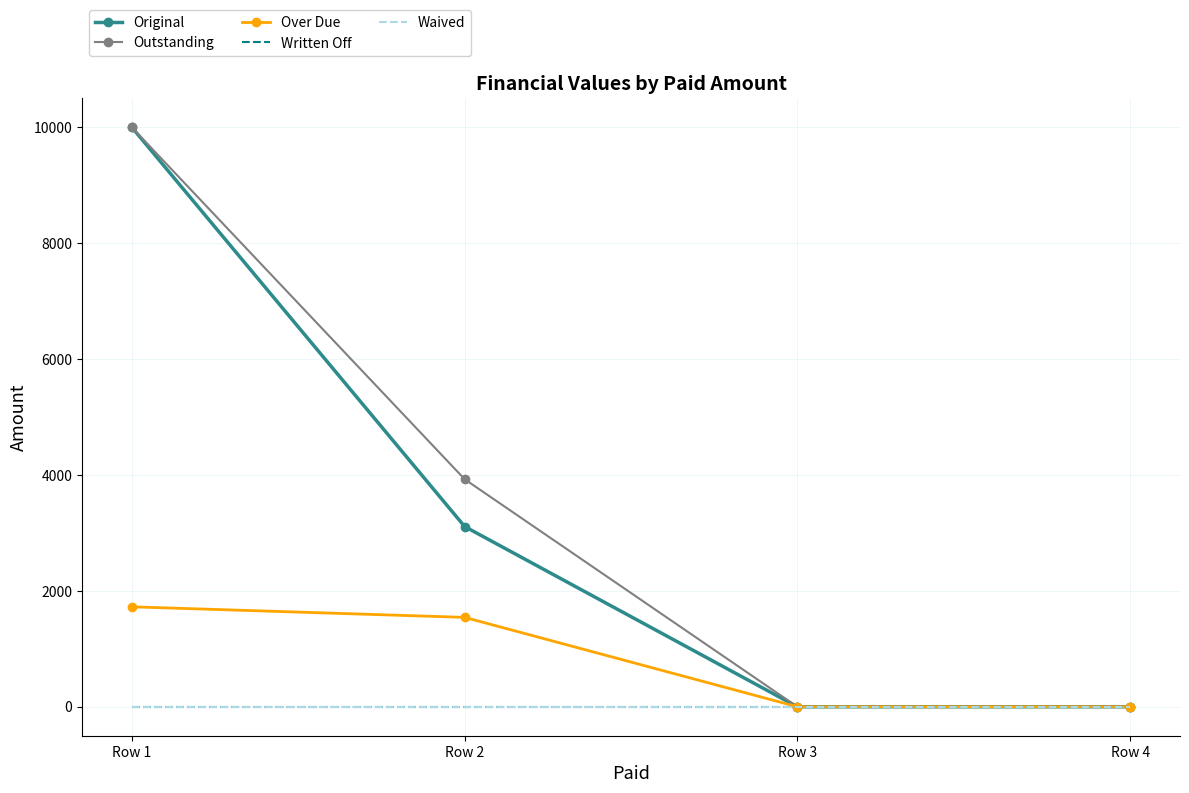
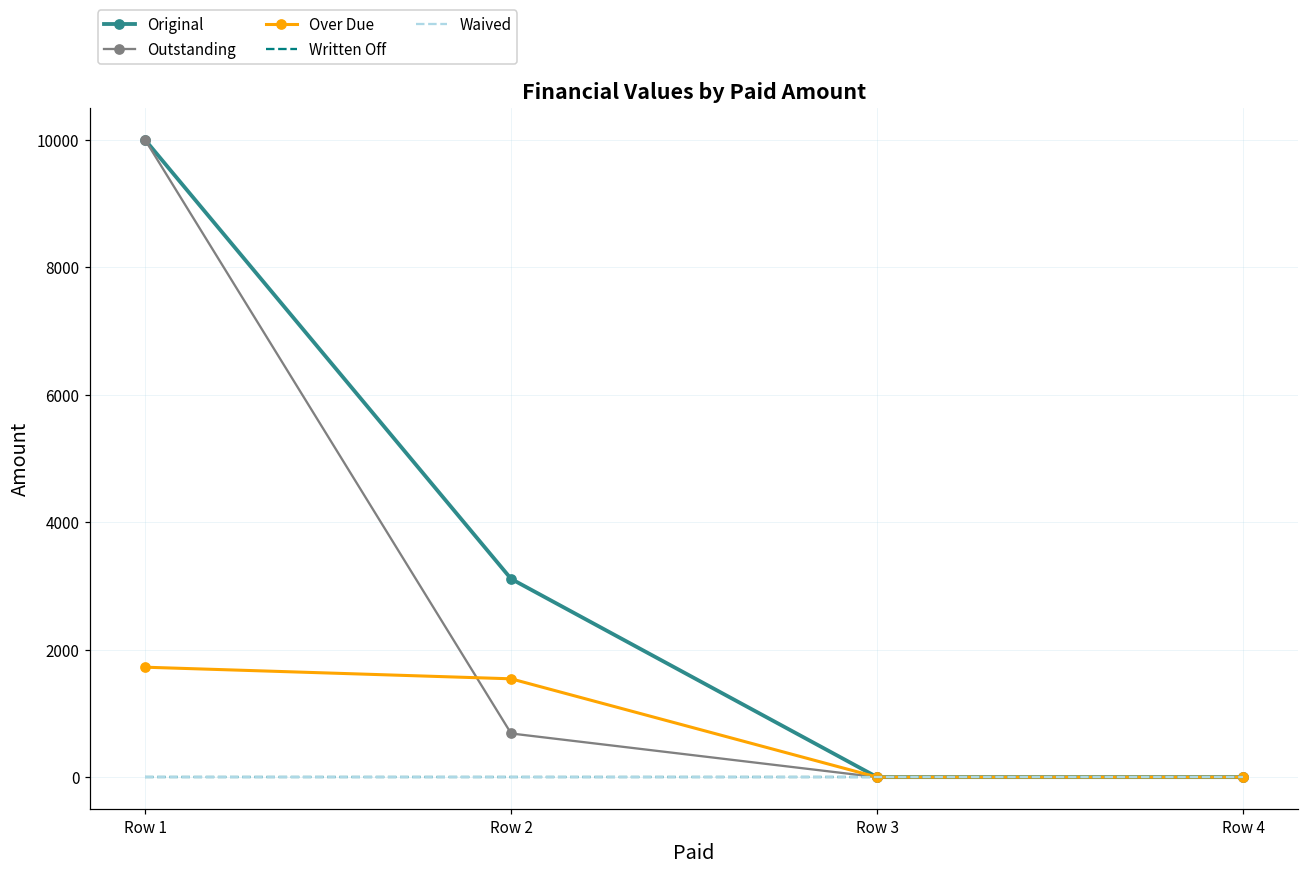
Outstanding, Row 2: 3900 -> 700
